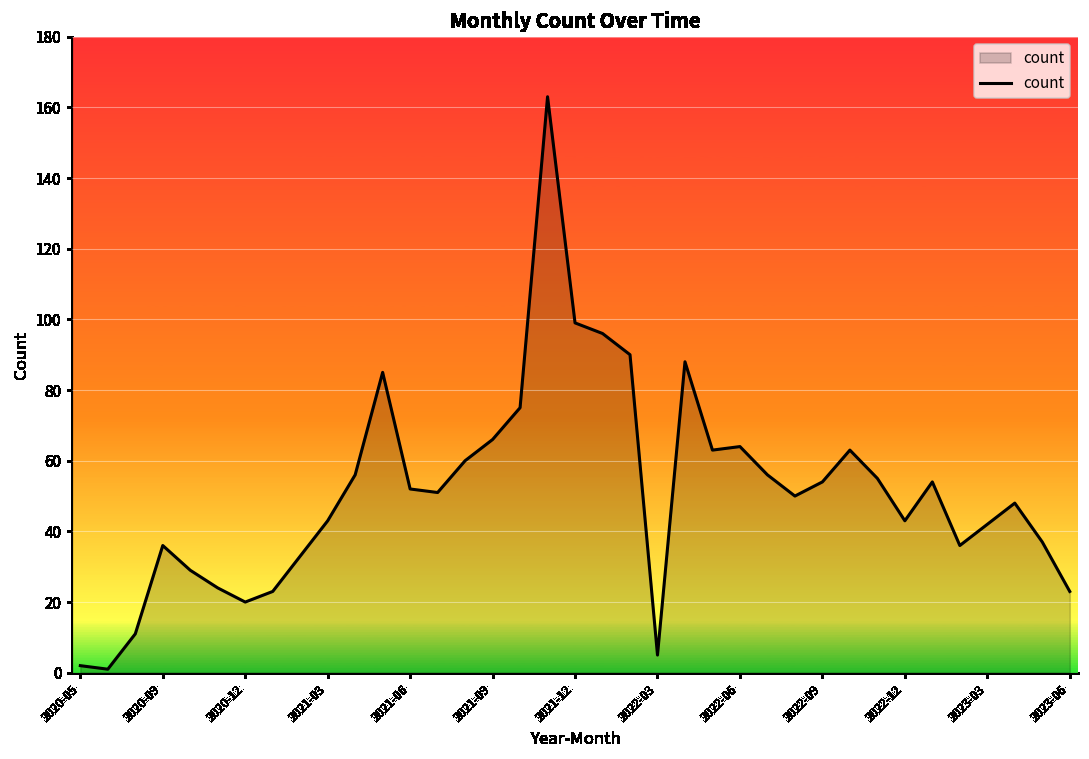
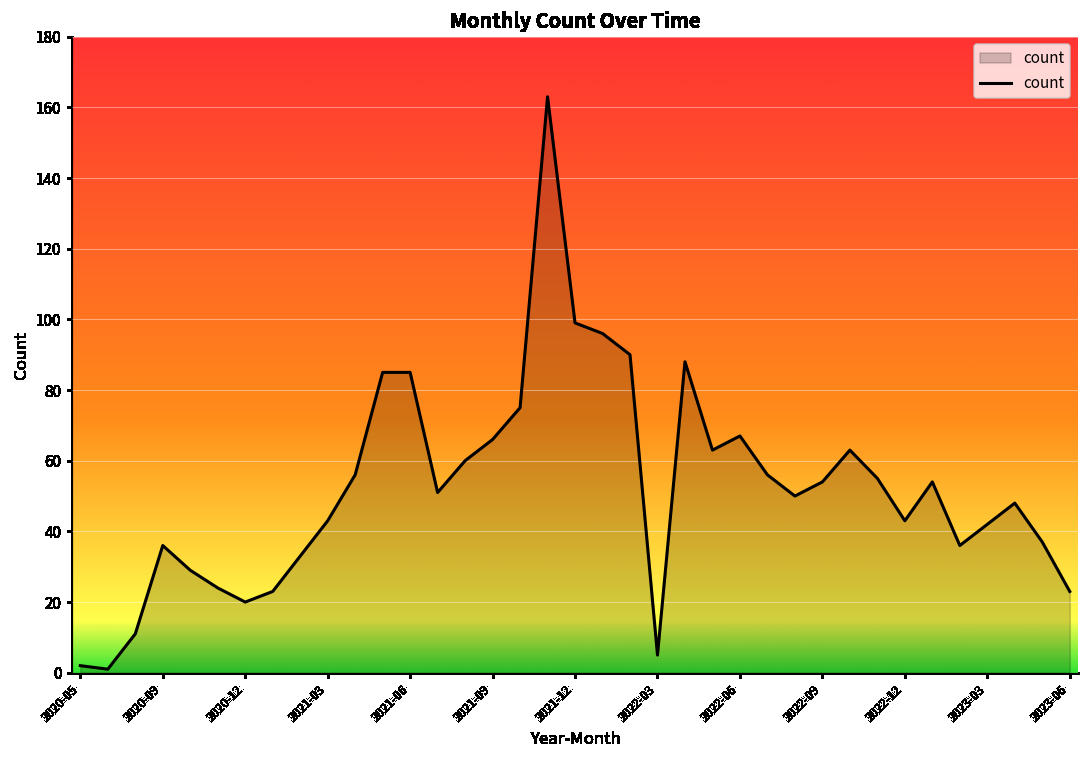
2021-06: 52 -> 85
2022-06: 64 -> 67
